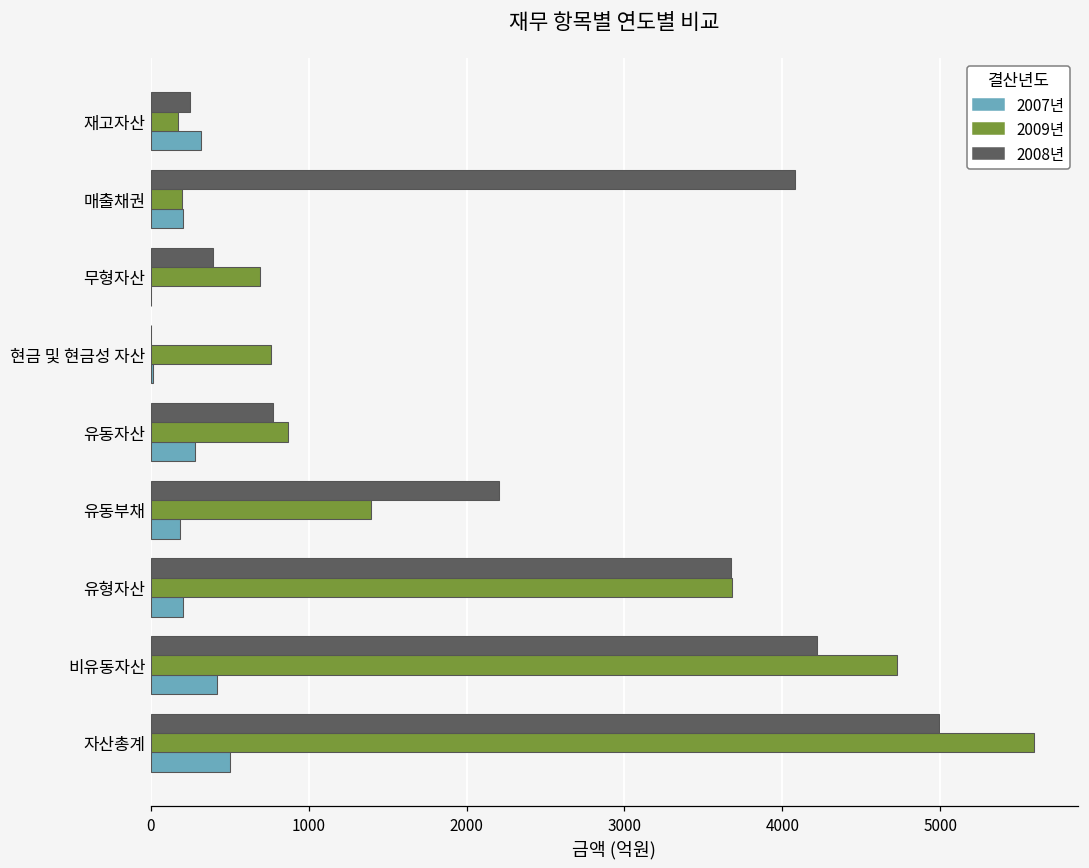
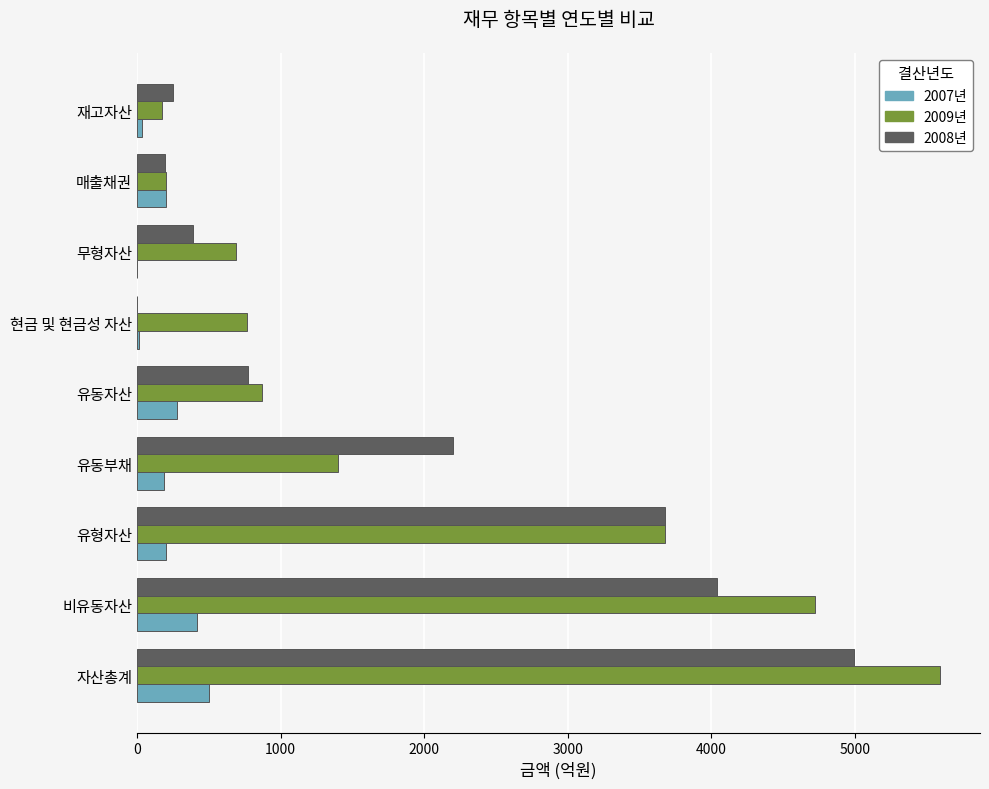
2007년, 재고자산: 320 -> 30
2008년, 매출채권: 4080 -> 190
2008년, 비유동자산: 4220 -> 4040
